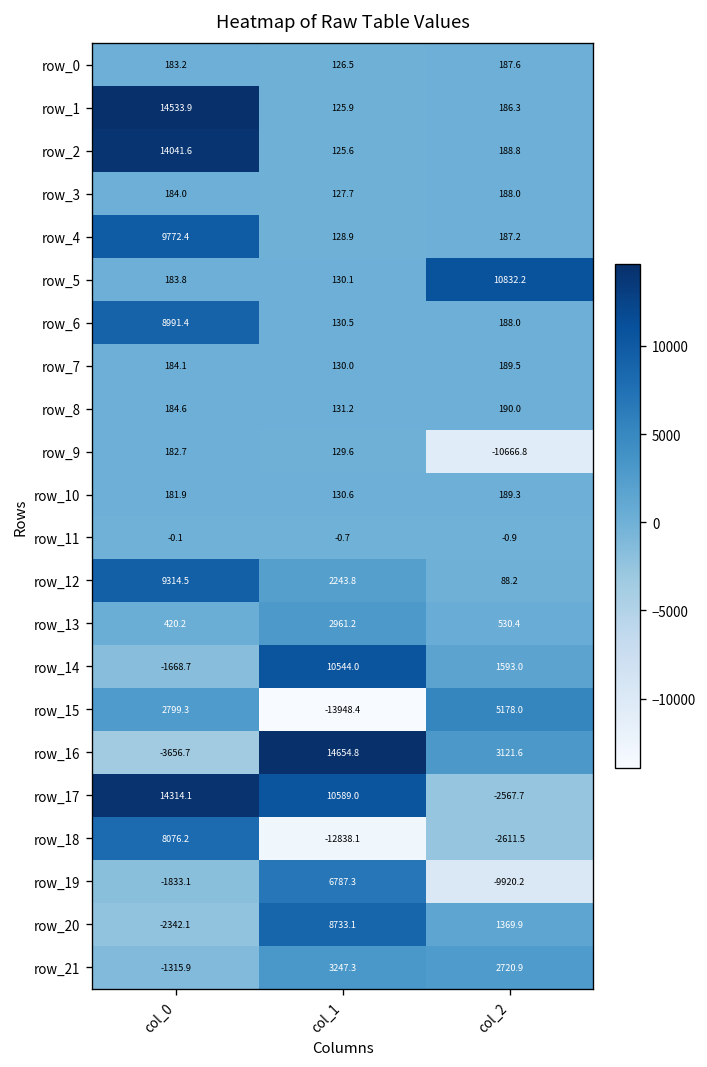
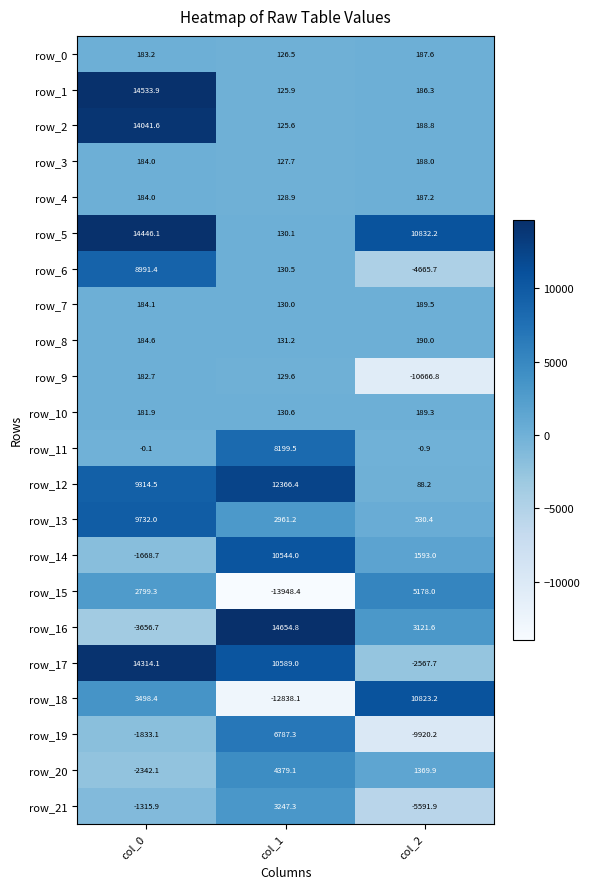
row_4, col_0: 9772.4 -> 184.0
row_5, col_0: 183.8 -> 14446.1
row_6, col_2: 188.0 -> -4665.7
row_11, col_1: -0.7 -> 8199.5
row_12, col_1: 2243.8 -> 12366.4
row_13, col_0: 420.2 -> 9732.0
row_18, col_0: 8076.2 -> 3498.4
row_18, col_2: -2611.5 -> 10823.2
row_20, col_1: 8733.1 -> 4379.1
row_21, col_2: 2720.9 -> -5591.9
